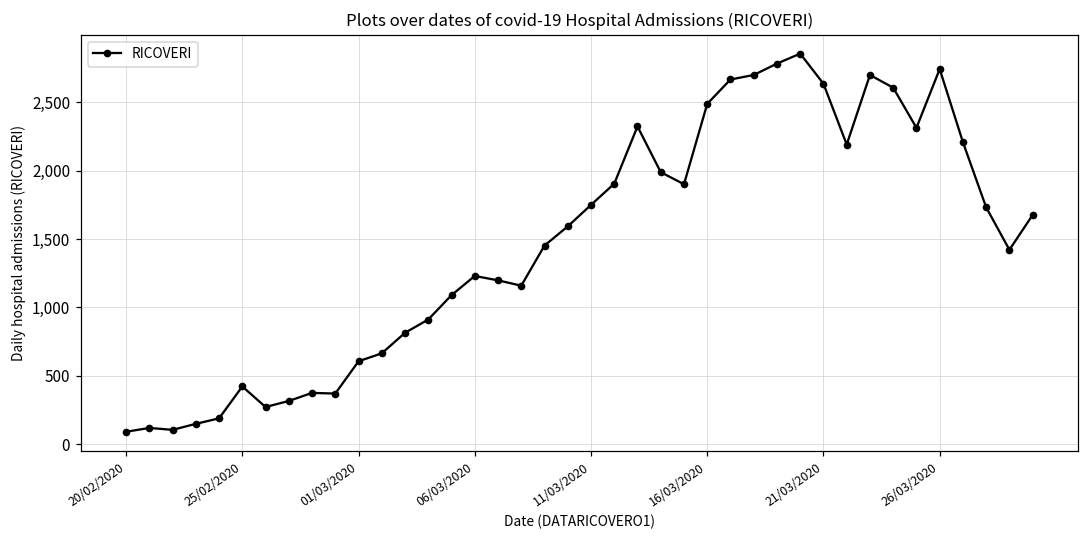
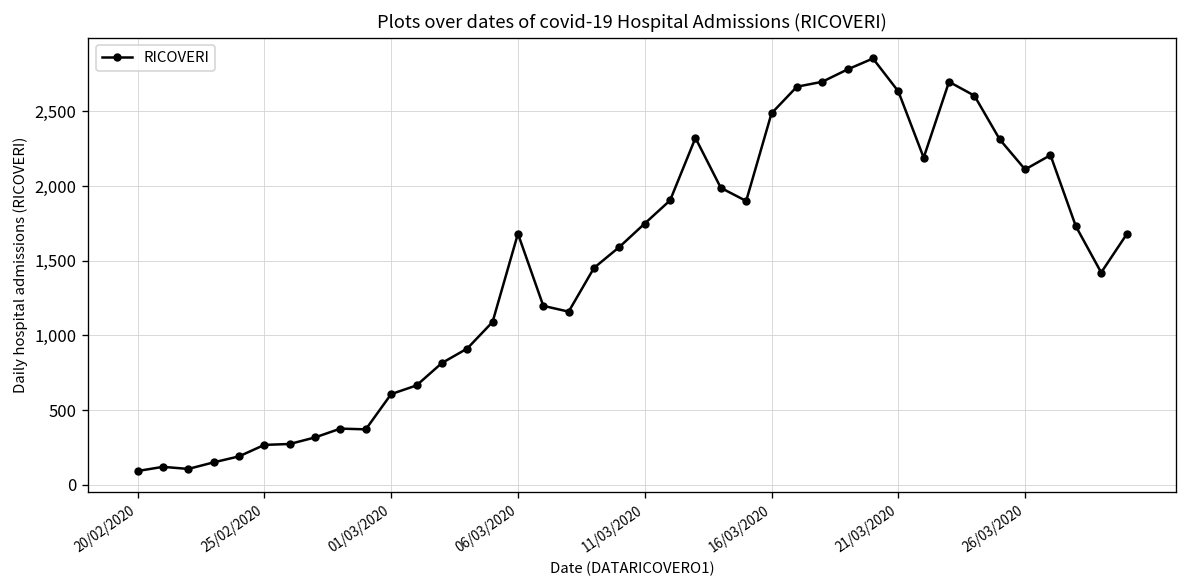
25/02/2020: 420 -> 270
06/03/2020: 1,230 -> 1,680
26/03/2020: 2,740 -> 2,110
